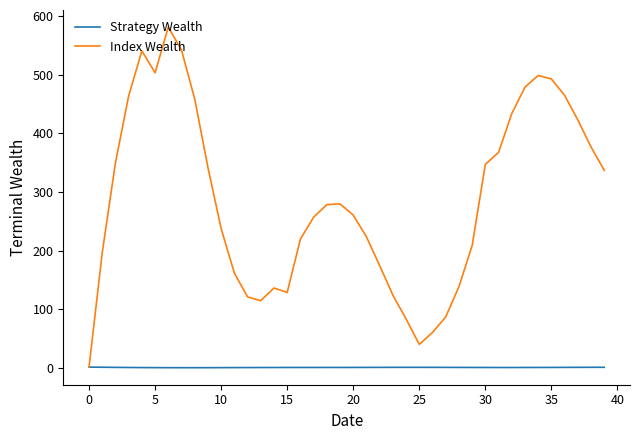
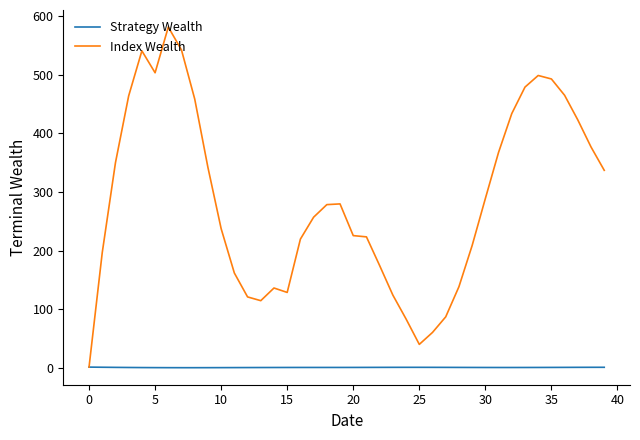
Index Wealth, 20: 260 -> 230
Index Wealth, 30: 350 -> 290
